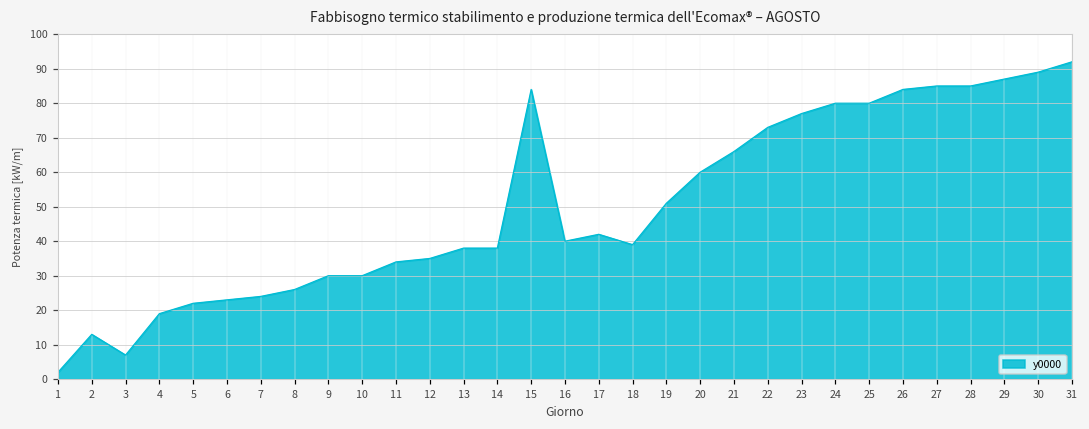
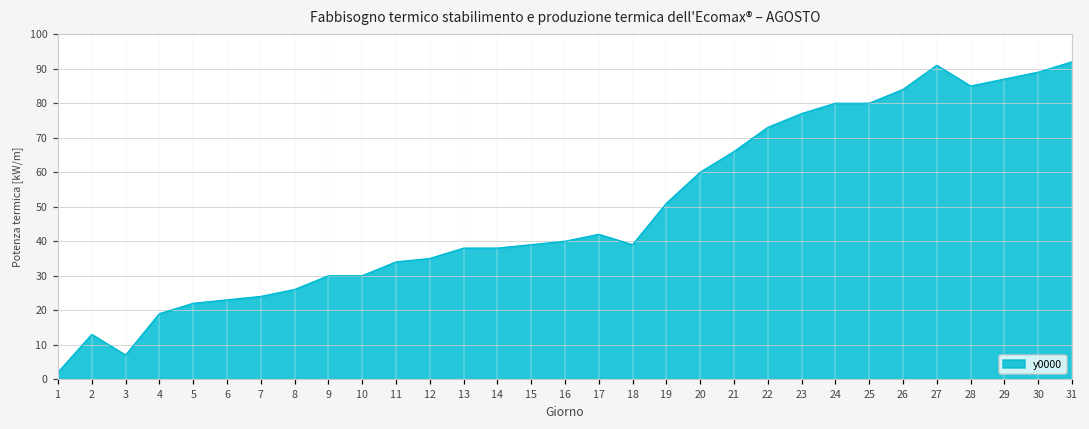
15: 84 -> 39
27: 85 -> 91
